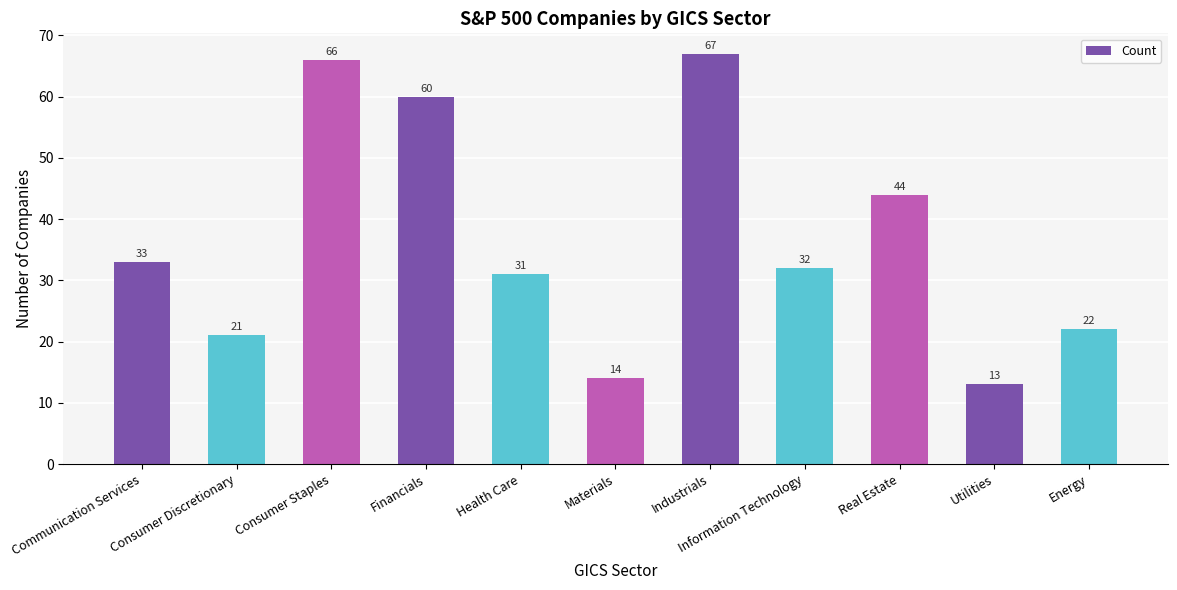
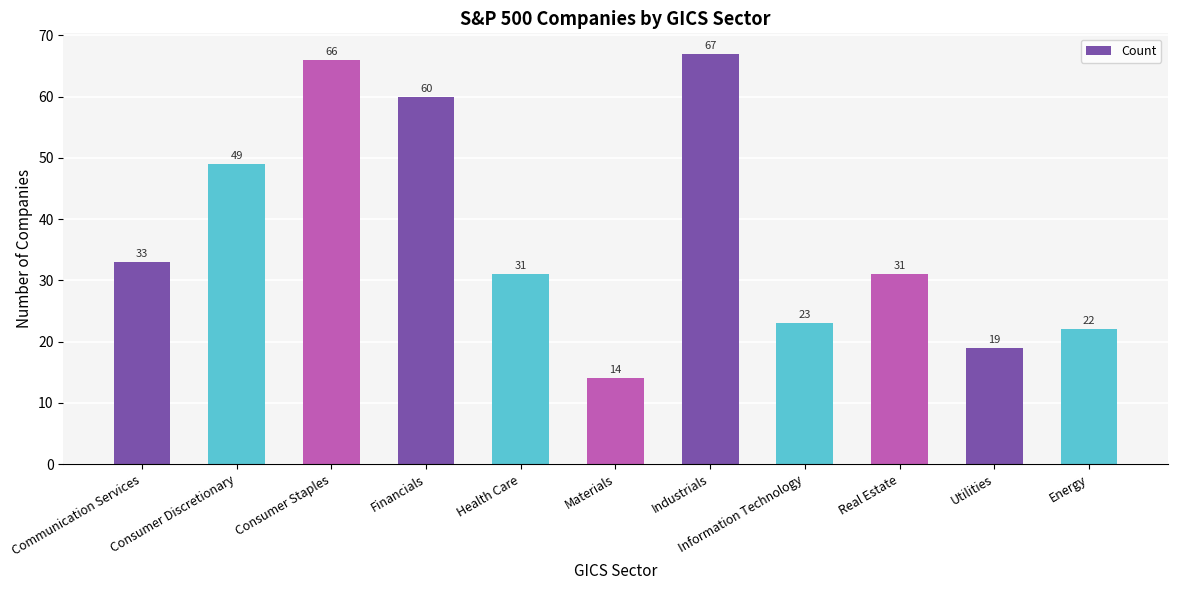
Consumer Discretionary: 21 -> 49
Information Technology: 32 -> 23
Real Estate: 44 -> 31
Utilities: 13 -> 19
